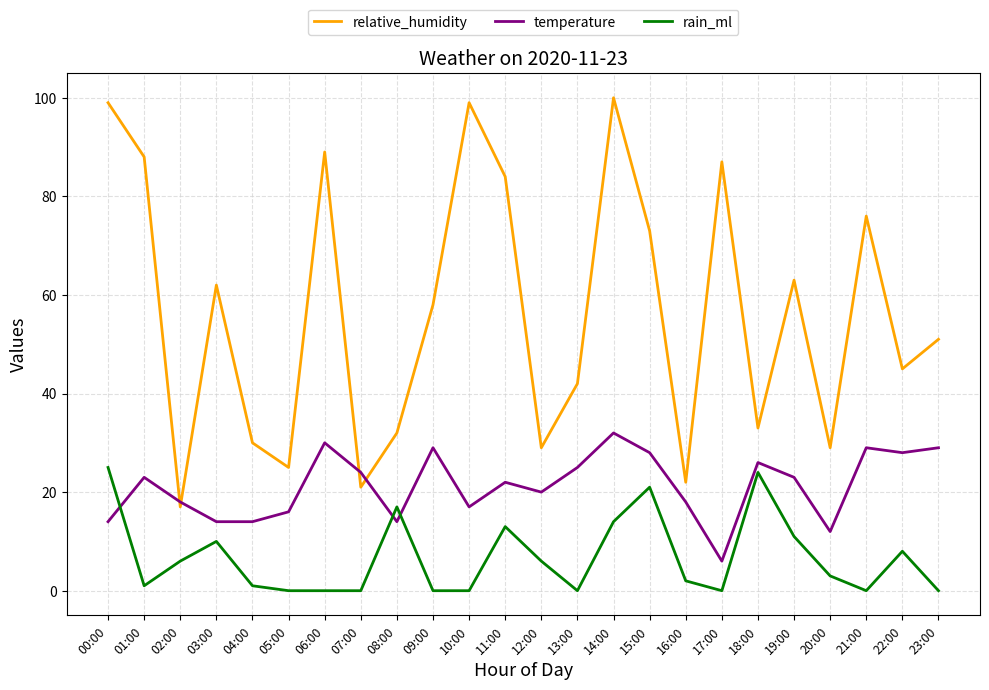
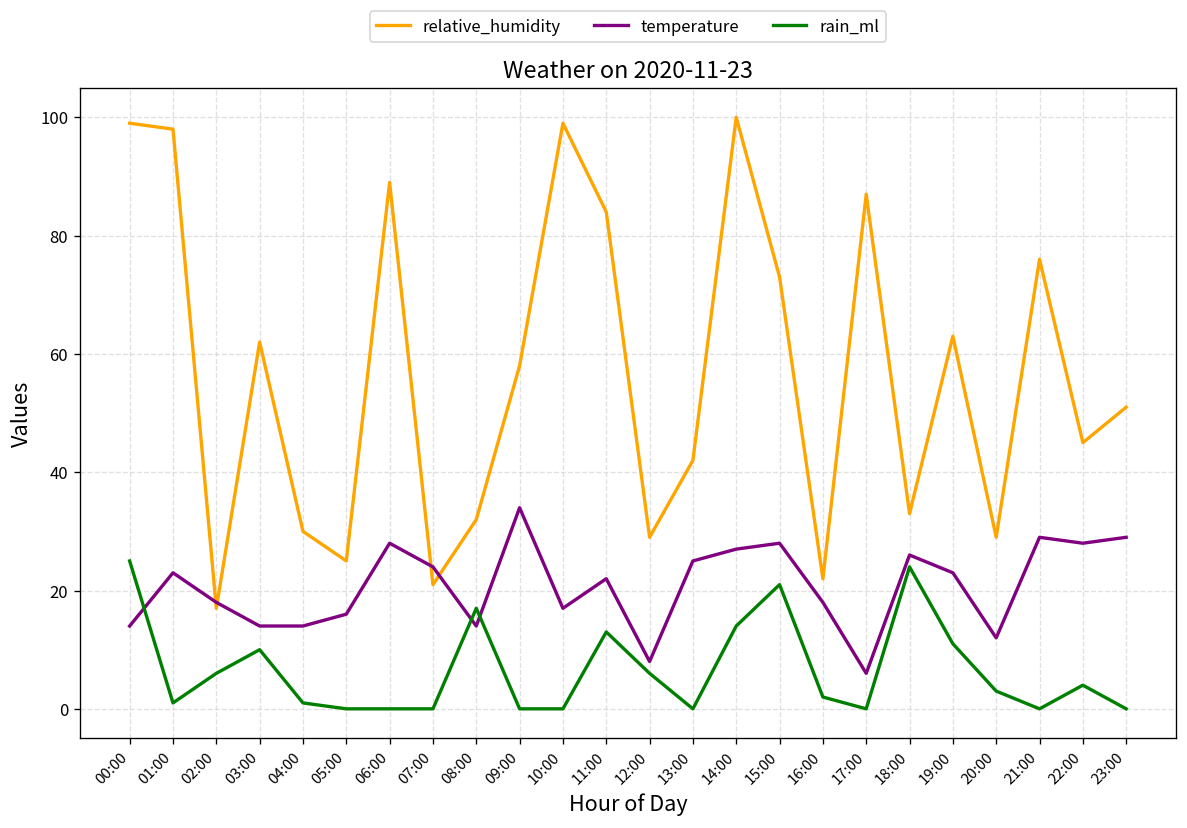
relative_humidity, 01:00: 88 -> 98
temperature, 06:00: 30 -> 28
temperature, 09:00: 29 -> 34
temperature, 12:00: 20 -> 8
temperature, 14:00: 32 -> 27
rain_ml, 22:00: 8 -> 4
